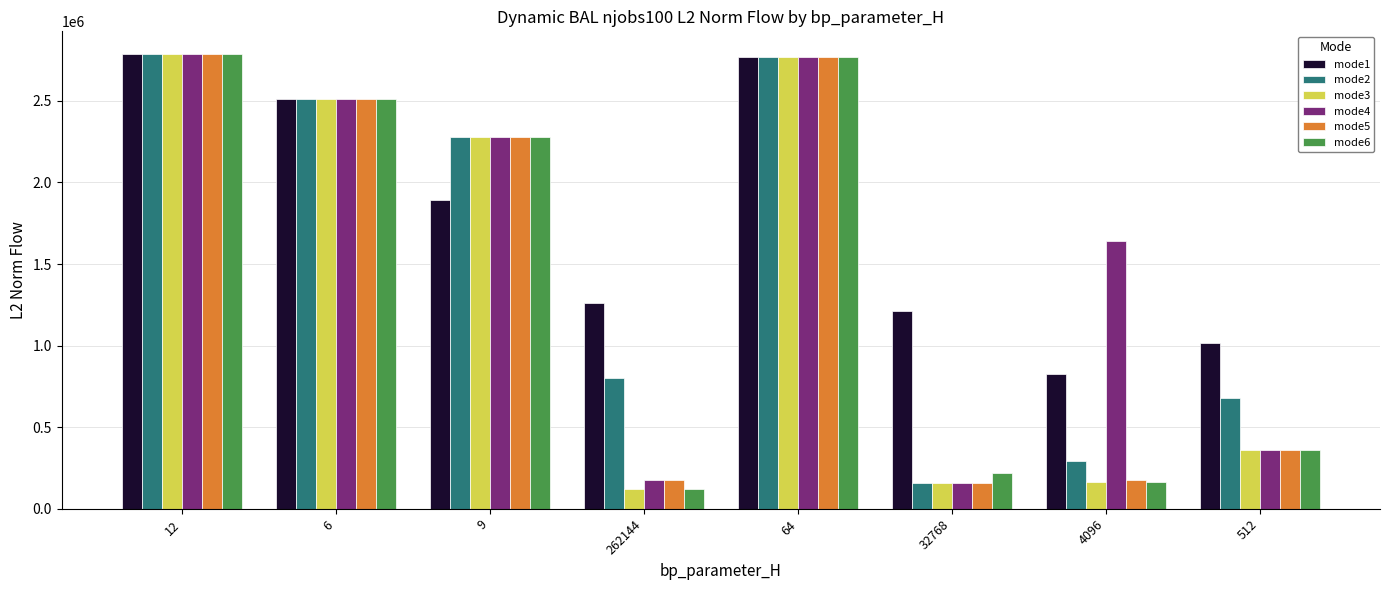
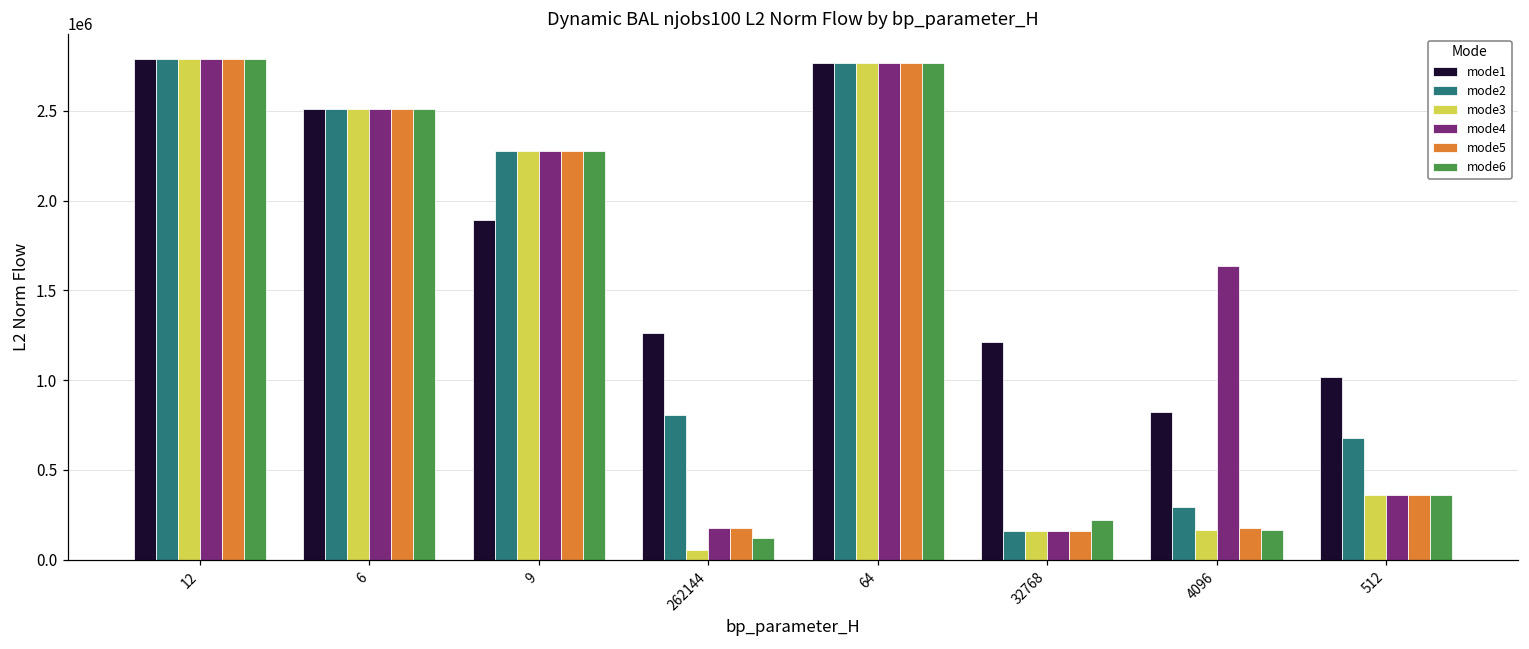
mode3, 262144: 120000 -> 50000
